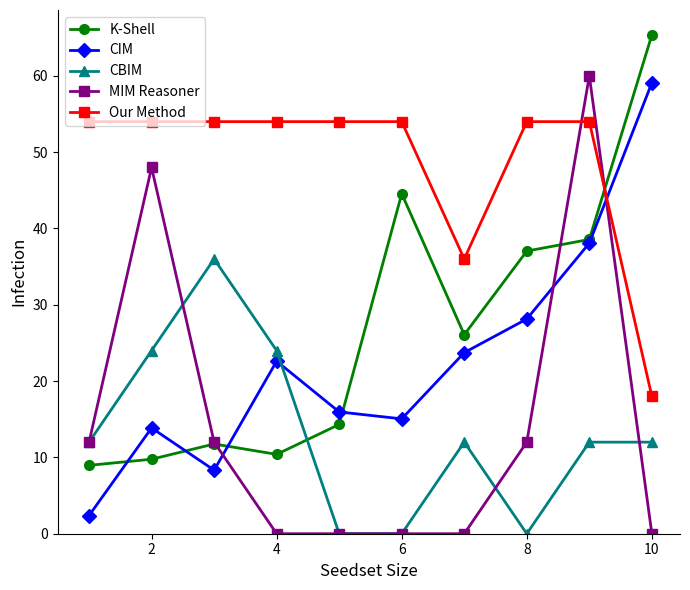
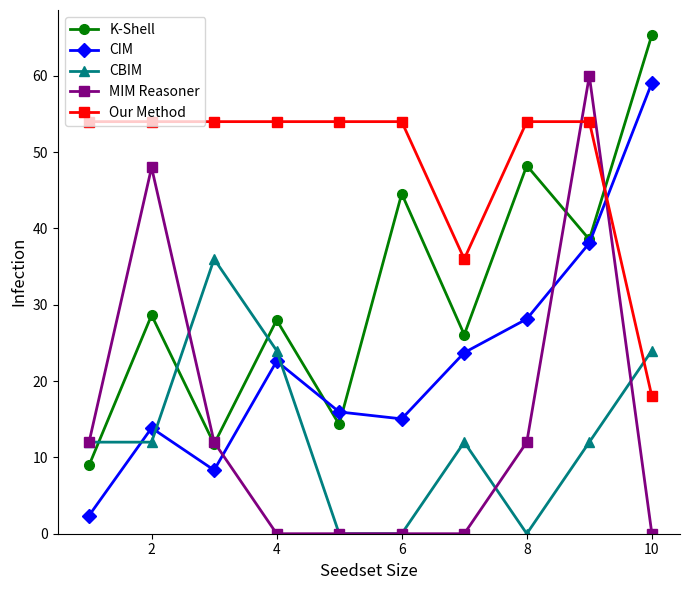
K-Shell, 2: 10 -> 29
CBIM, 2: 24 -> 12
K-Shell, 4: 10 -> 28
K-Shell, 8: 37 -> 48
CBIM, 10: 12 -> 24
